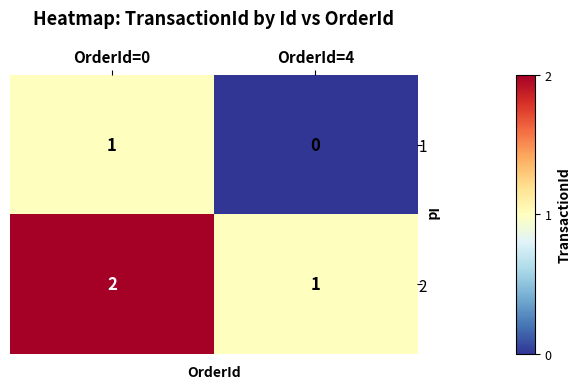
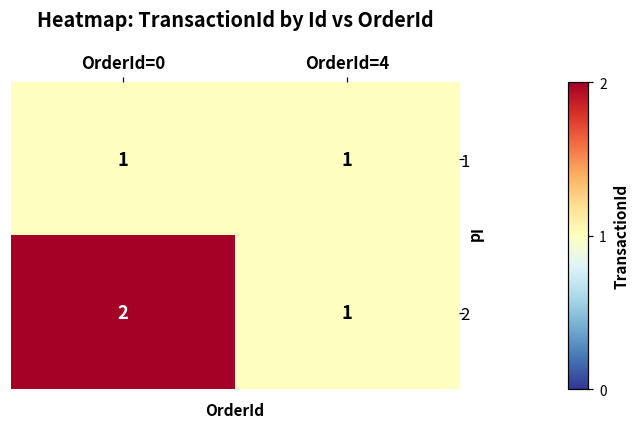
1, OrderId=4: 0 -> 1
